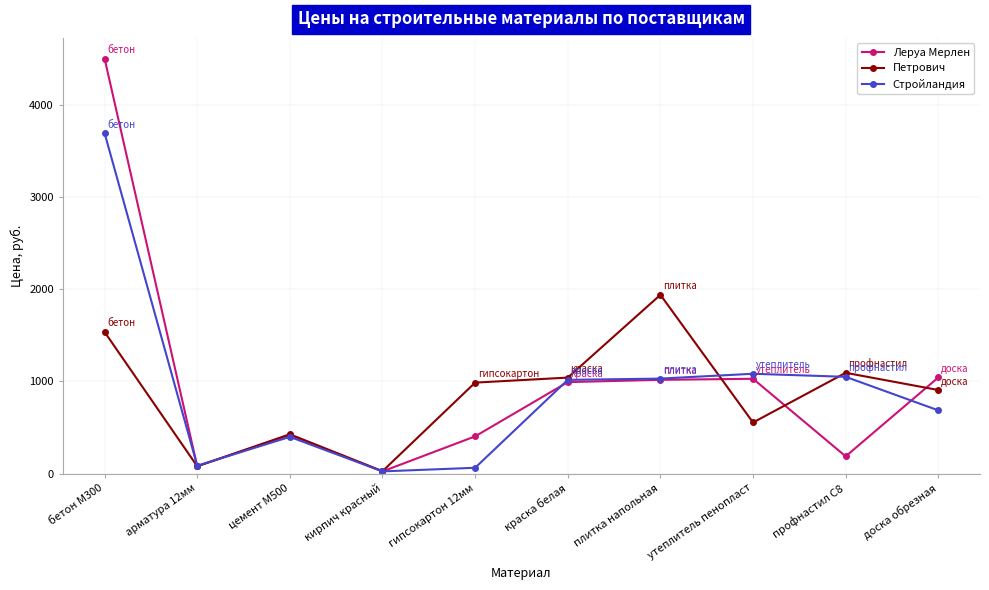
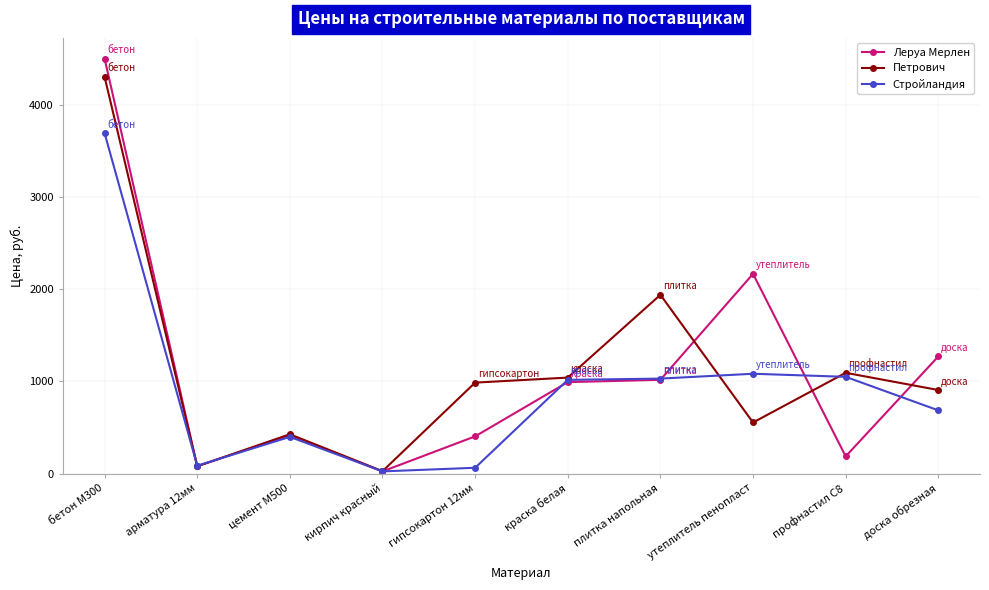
Петрович, бетон M300: 1500 -> 4300
Леруа Мерлен, утеплитель пенопласт: 1000 -> 2200
Леруа Мерлен, доска обрезная: 1000 -> 1300
